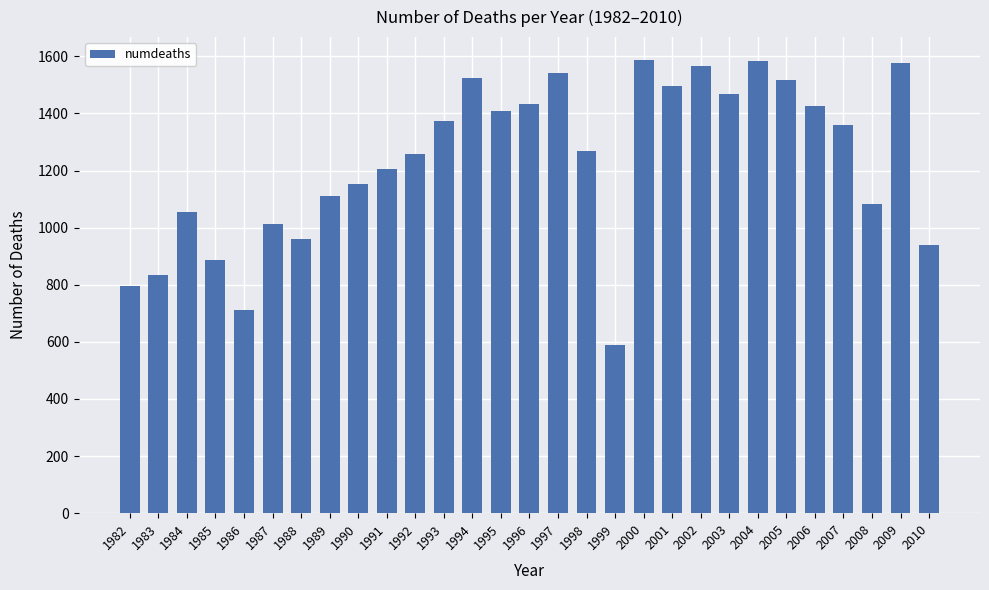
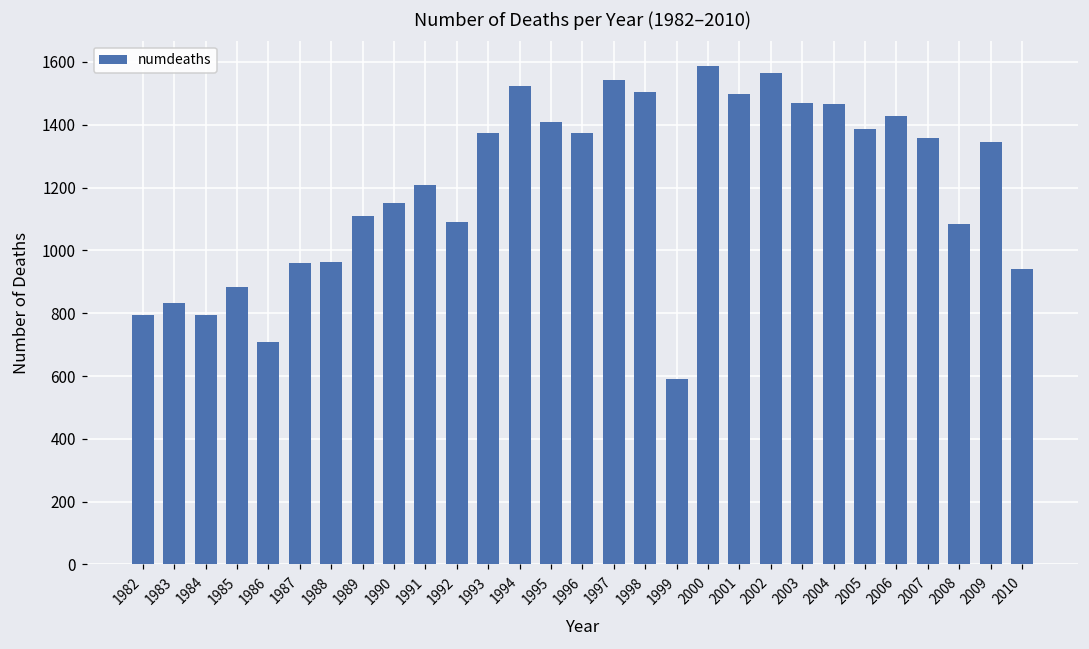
1984: 1060 -> 790
1987: 1010 -> 960
1992: 1260 -> 1090
1996: 1430 -> 1380
1998: 1270 -> 1510
2004: 1580 -> 1470
2005: 1520 -> 1390
2009: 1580 -> 1340
